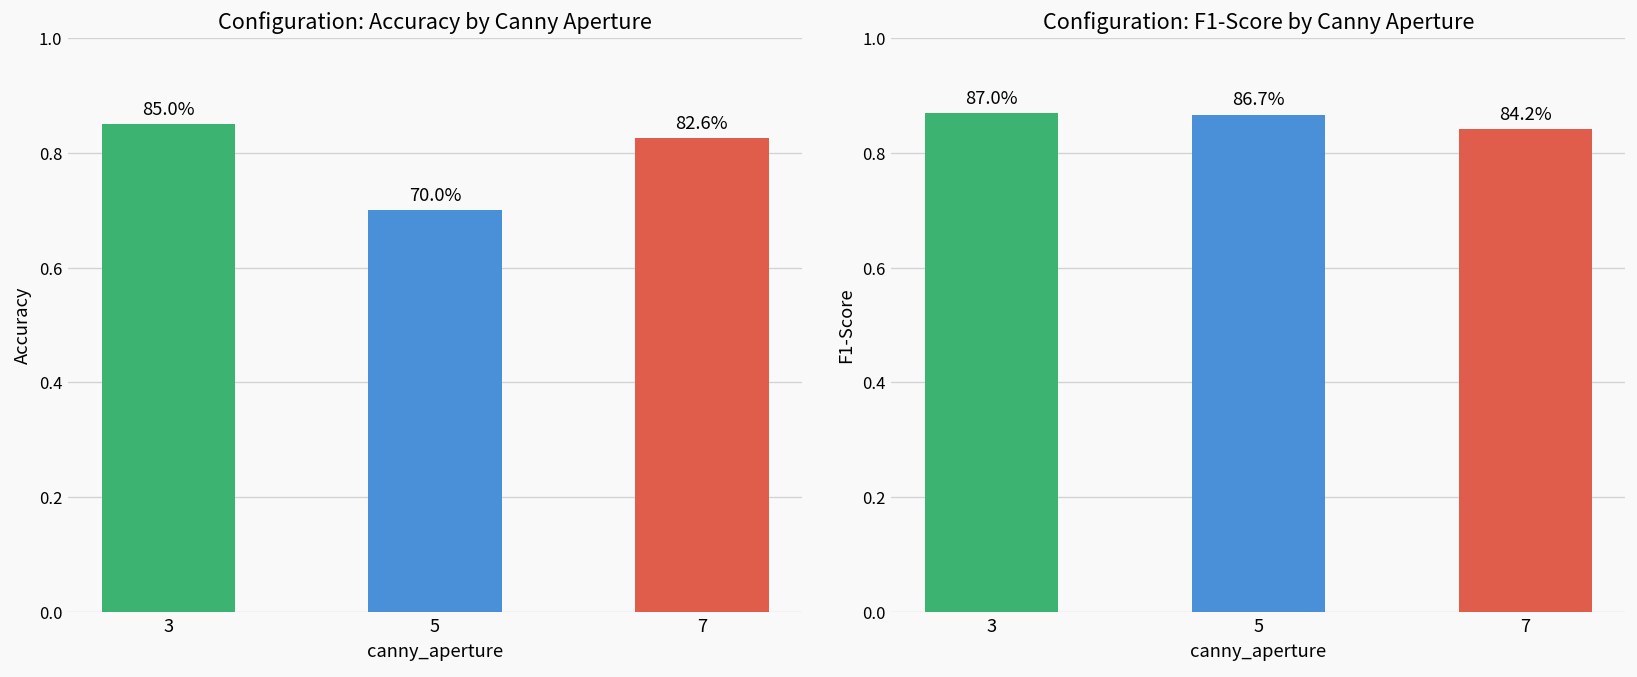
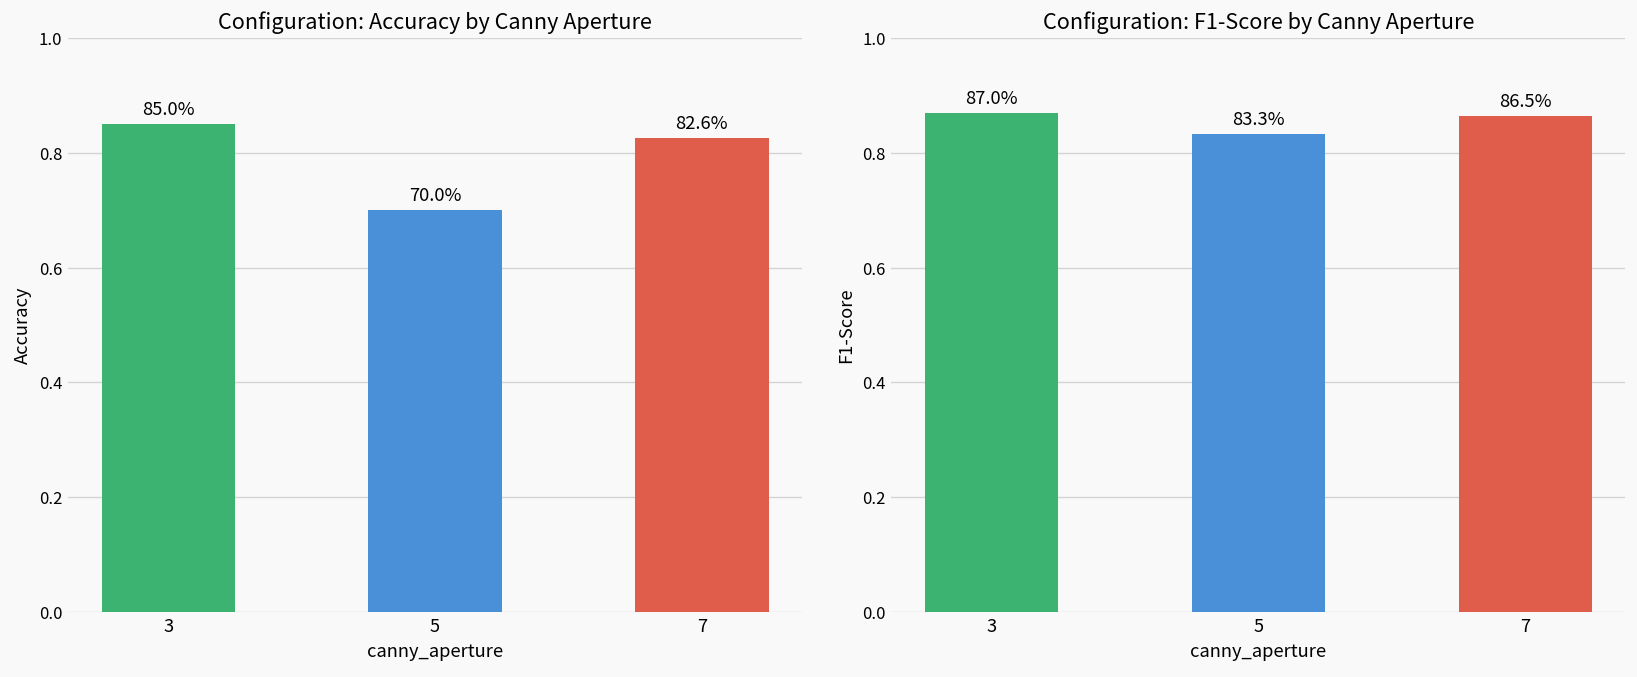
Configuration: F1-Score by Canny Aperture, 5: 86.7% -> 83.3%
Configuration: F1-Score by Canny Aperture, 7: 84.2% -> 86.5%
